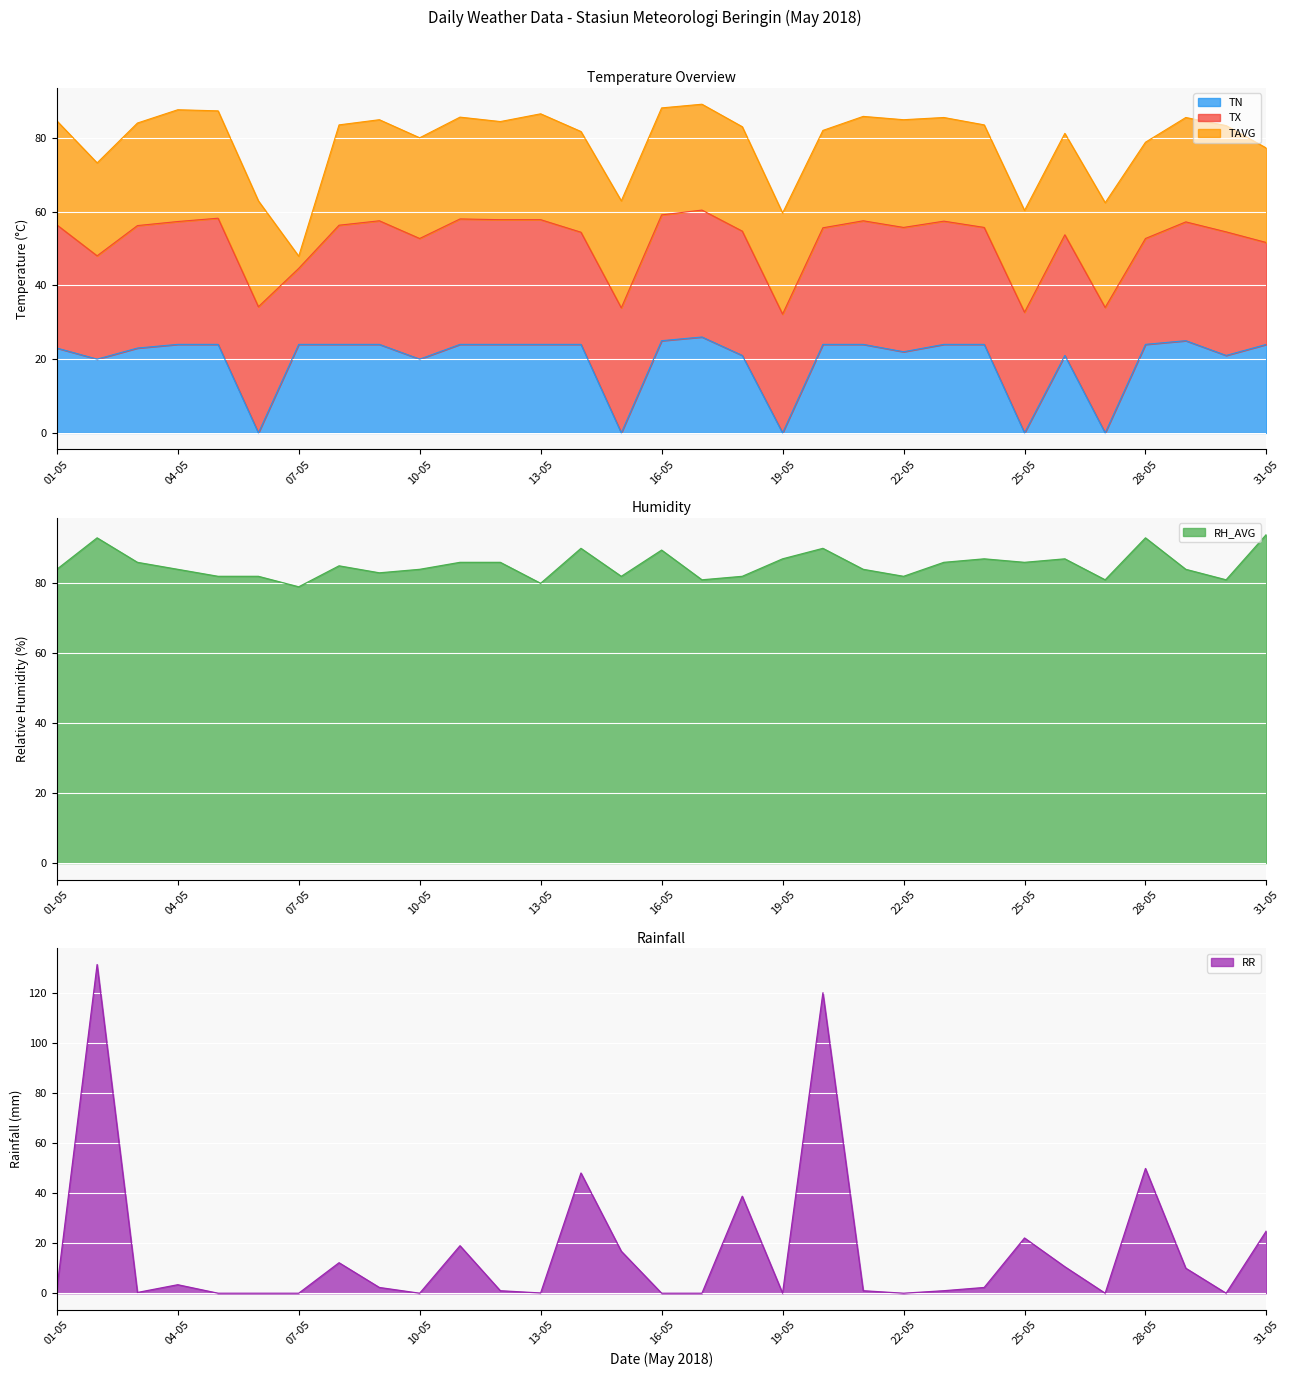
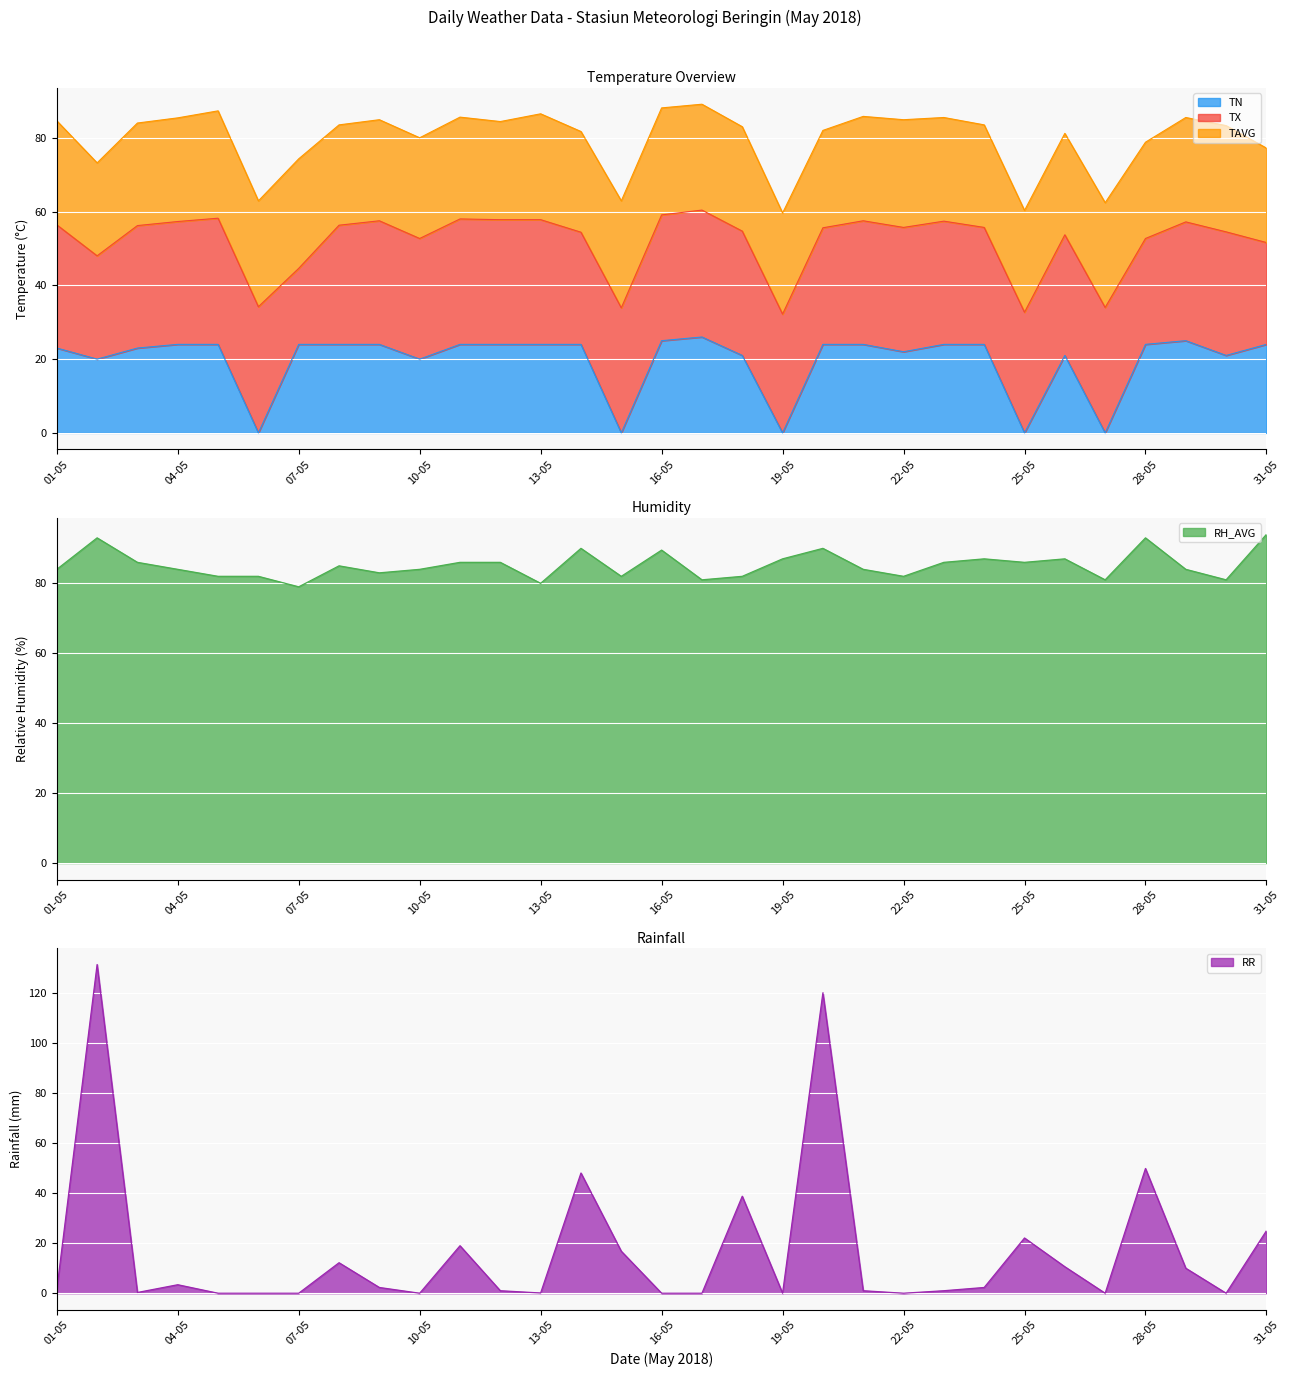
Temperature Overview, TAVG, 04-05: 30 -> 28
Temperature Overview, TAVG, 07-05: 3 -> 30
